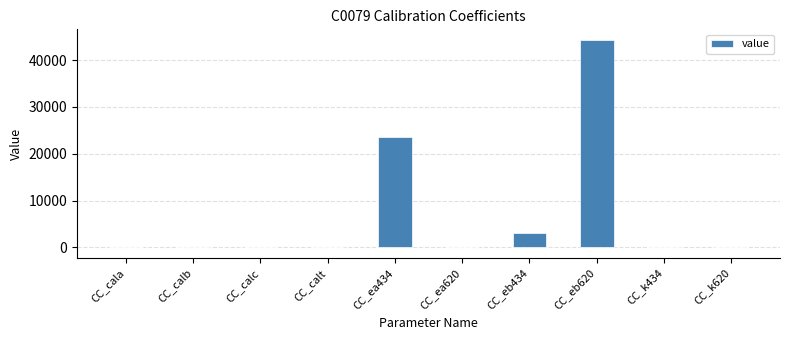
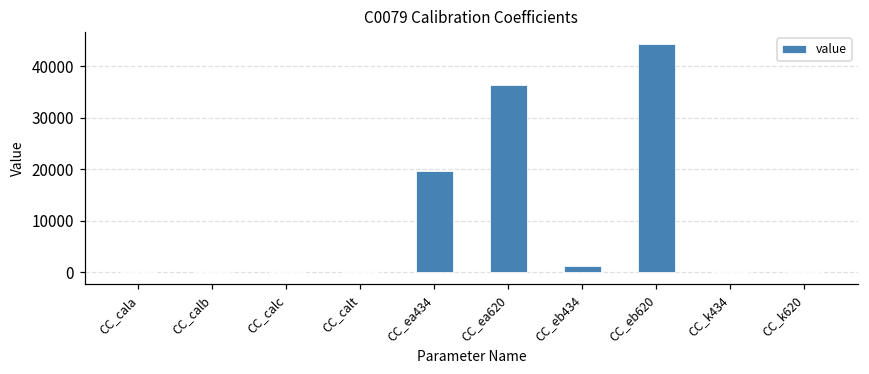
CC_ea434: 23000 -> 20000
CC_ea620: 0 -> 36000
CC_eb434: 3000 -> 1000
